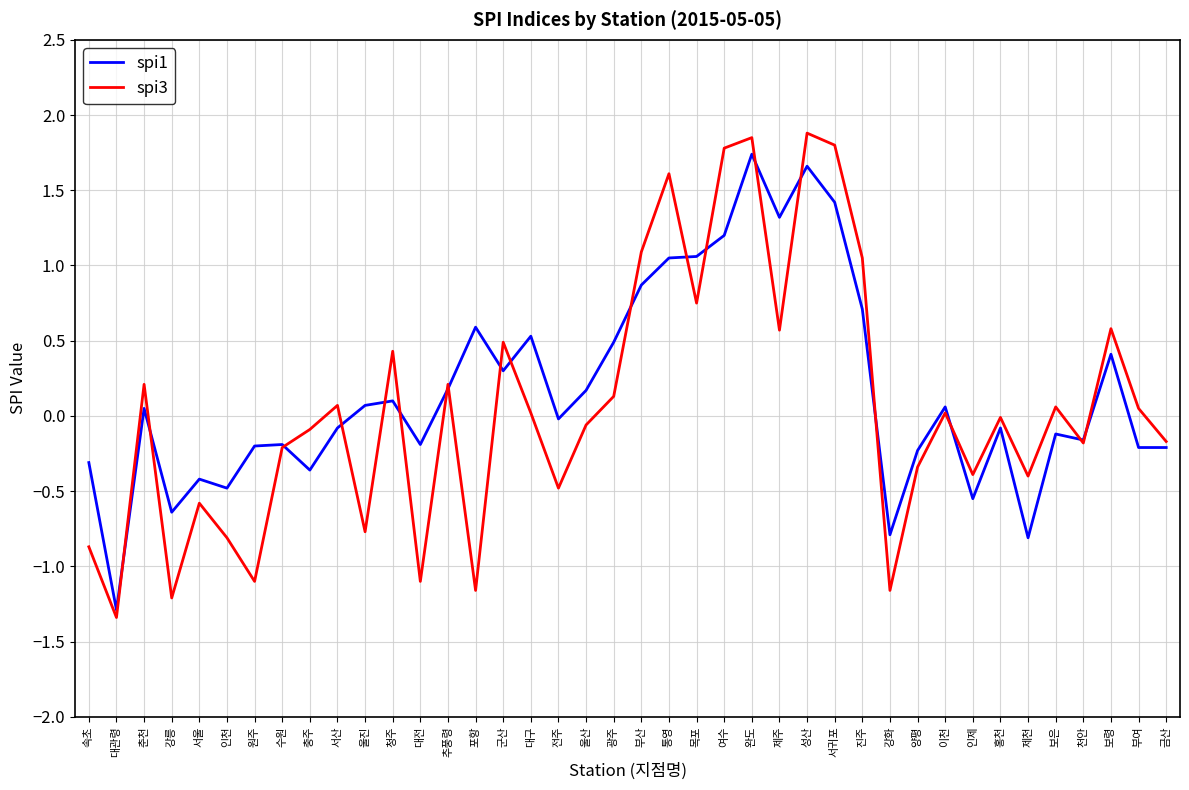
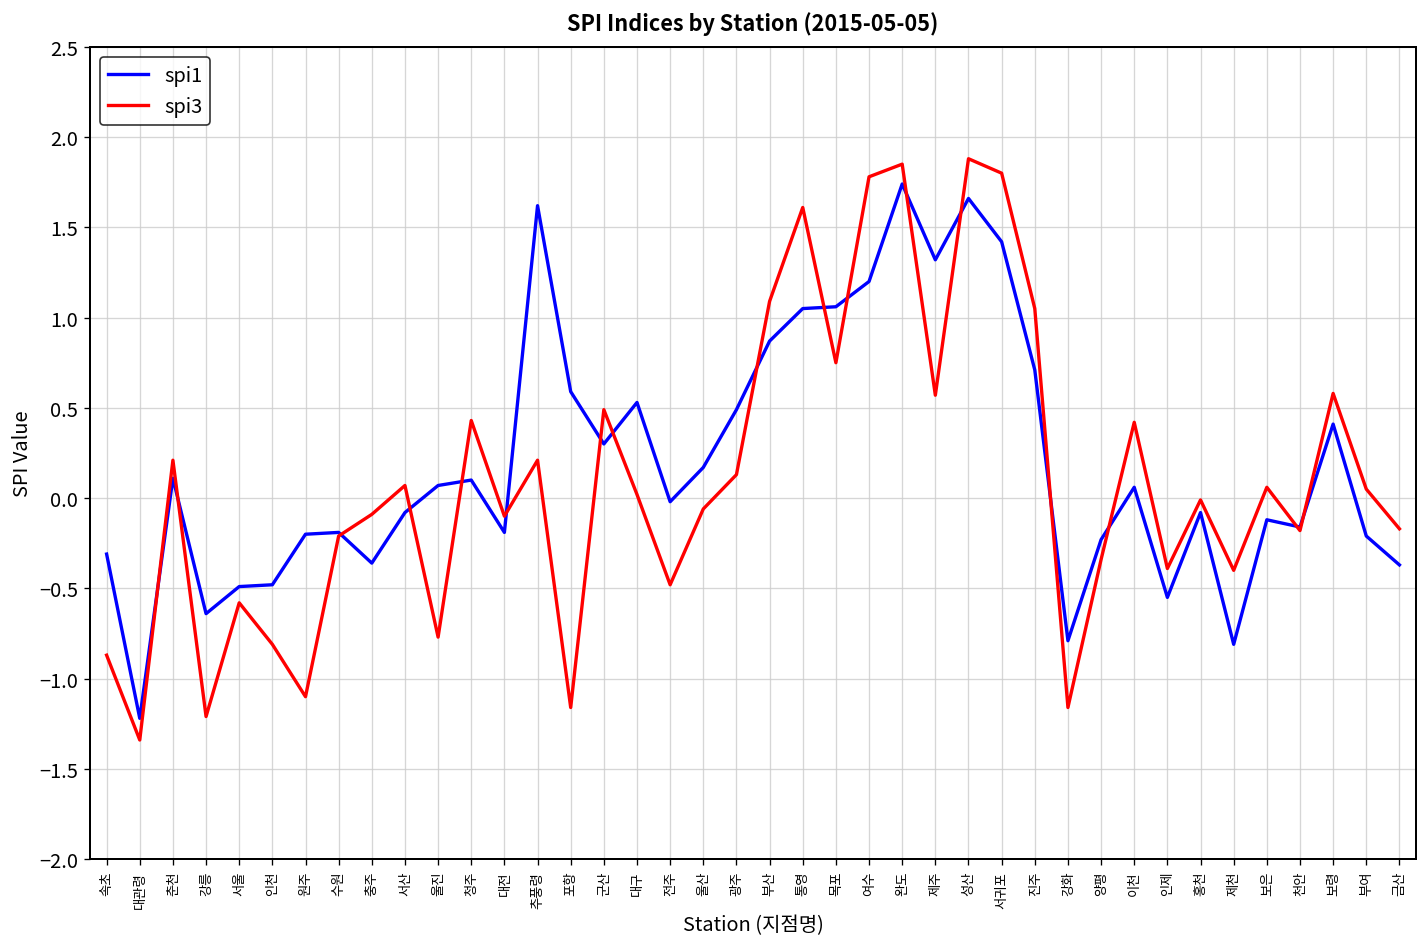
spi1, 대관령: -1.29 -> -1.22
spi1, 춘천: 0.05 -> 0.11
spi1, 서울: -0.42 -> -0.49
spi3, 대전: -1.1 -> -0.1
spi1, 추풍령: 0.18 -> 1.62
spi3, 이천: 0.02 -> 0.42
spi1, 금산: -0.21 -> -0.37
